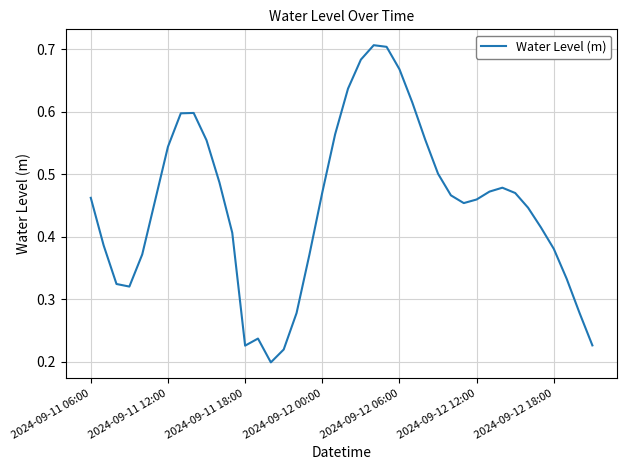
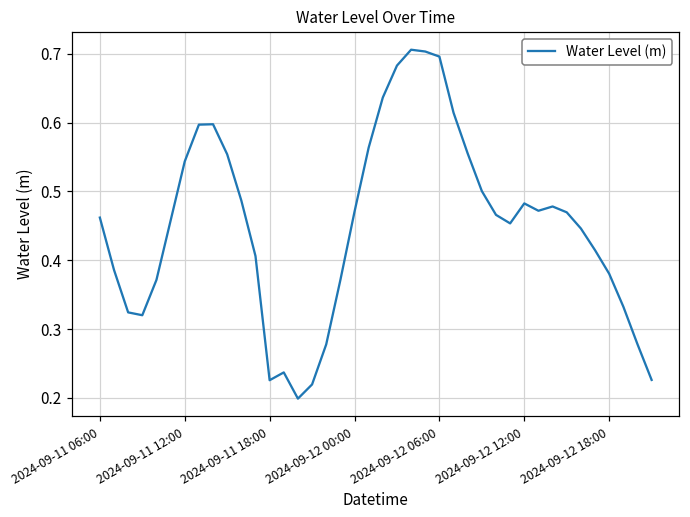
2024-09-12 06:00: 0.67 -> 0.70
2024-09-12 12:00: 0.46 -> 0.48
